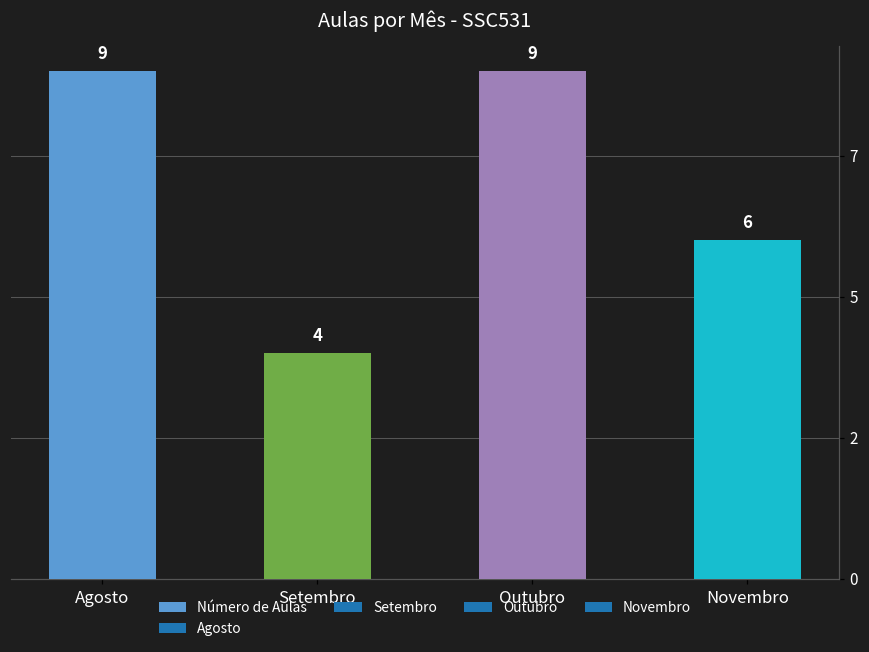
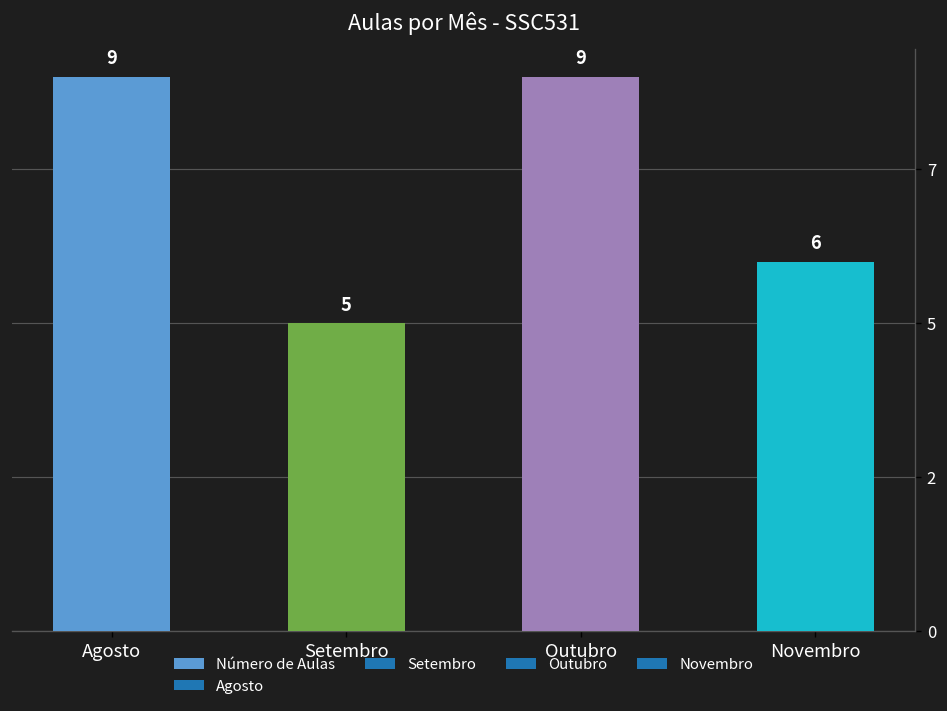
Setembro: 4 -> 5
